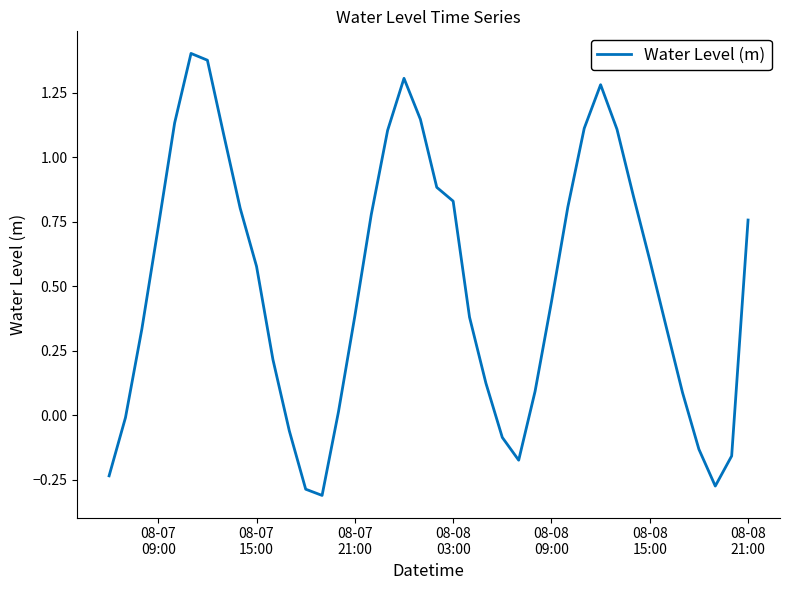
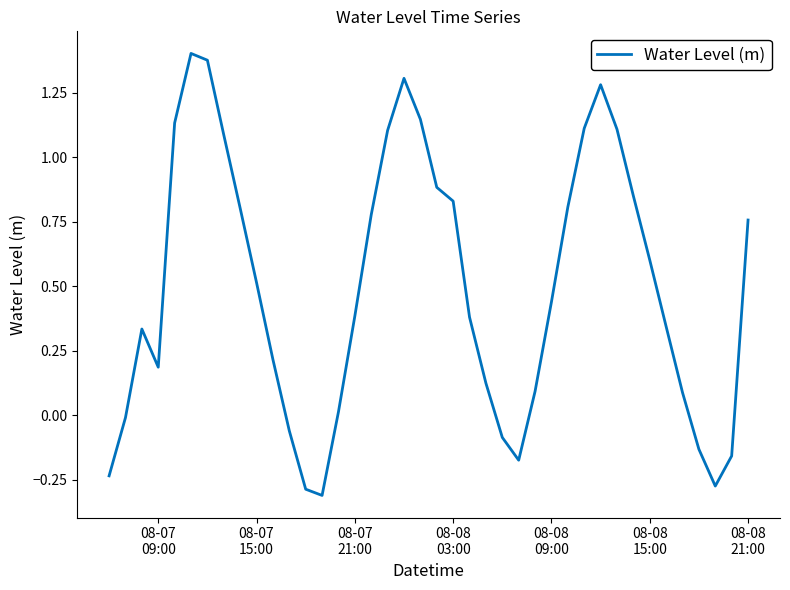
08-07 09:00: 0.73 -> 0.19
08-07 15:00: 0.58 -> 0.51
